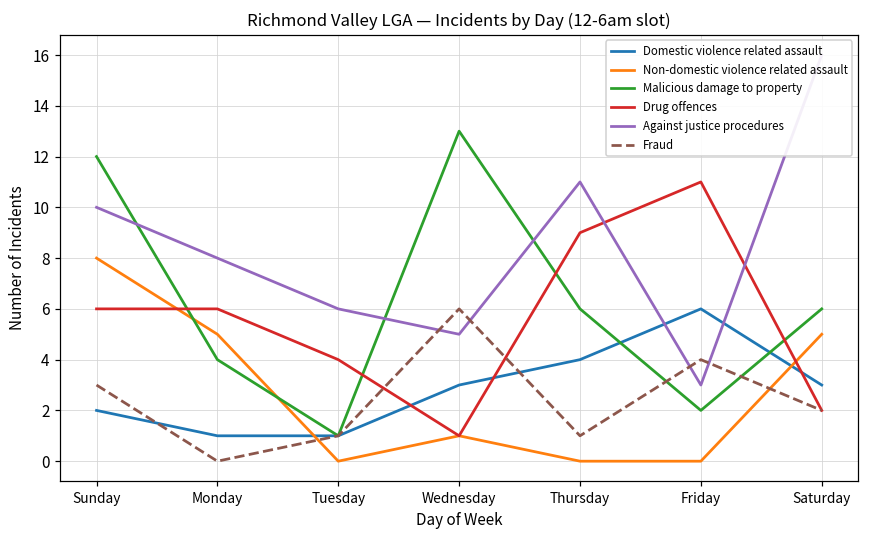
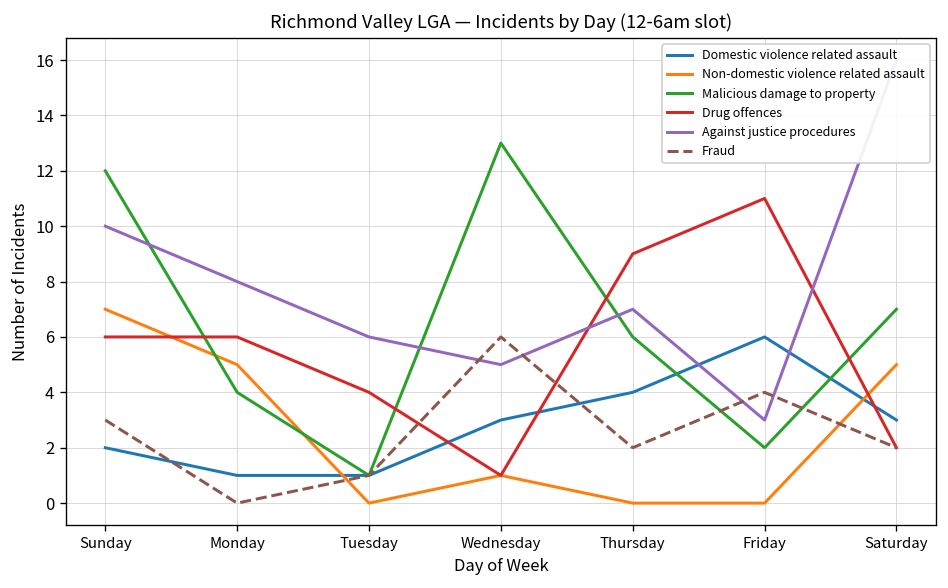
Non-domestic violence related assault, Sunday: 8 -> 7
Against justice procedures, Thursday: 11 -> 7
Fraud, Thursday: 1 -> 2
Malicious damage to property, Saturday: 6 -> 7
